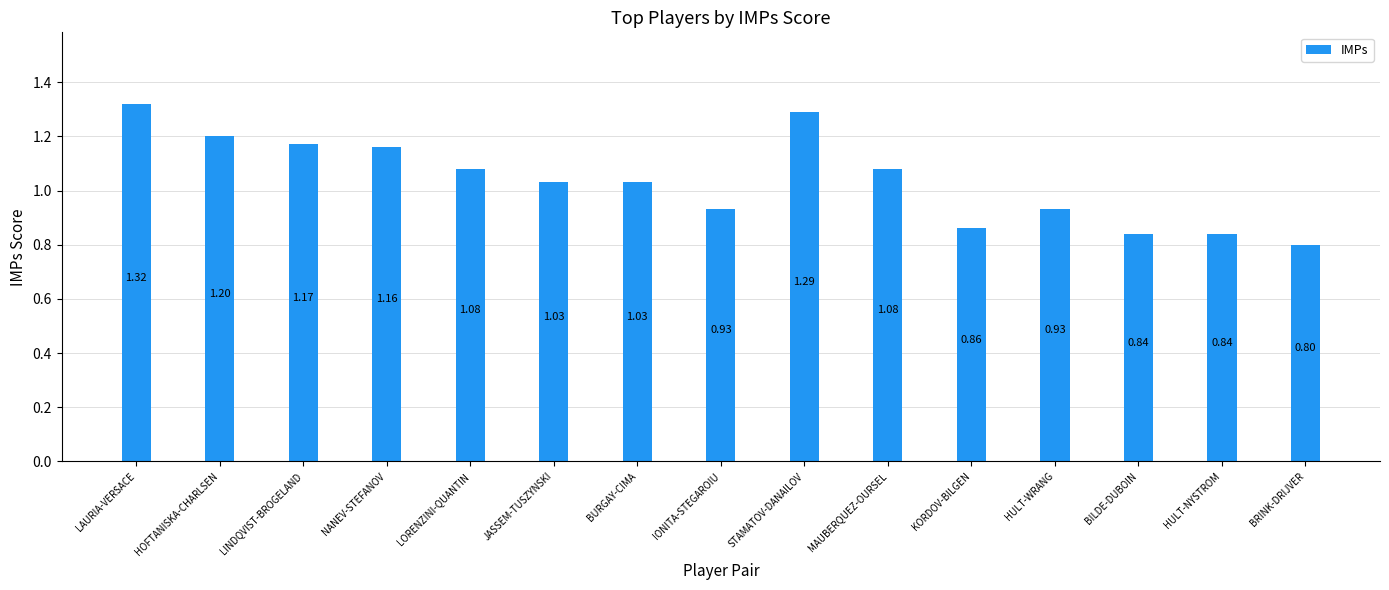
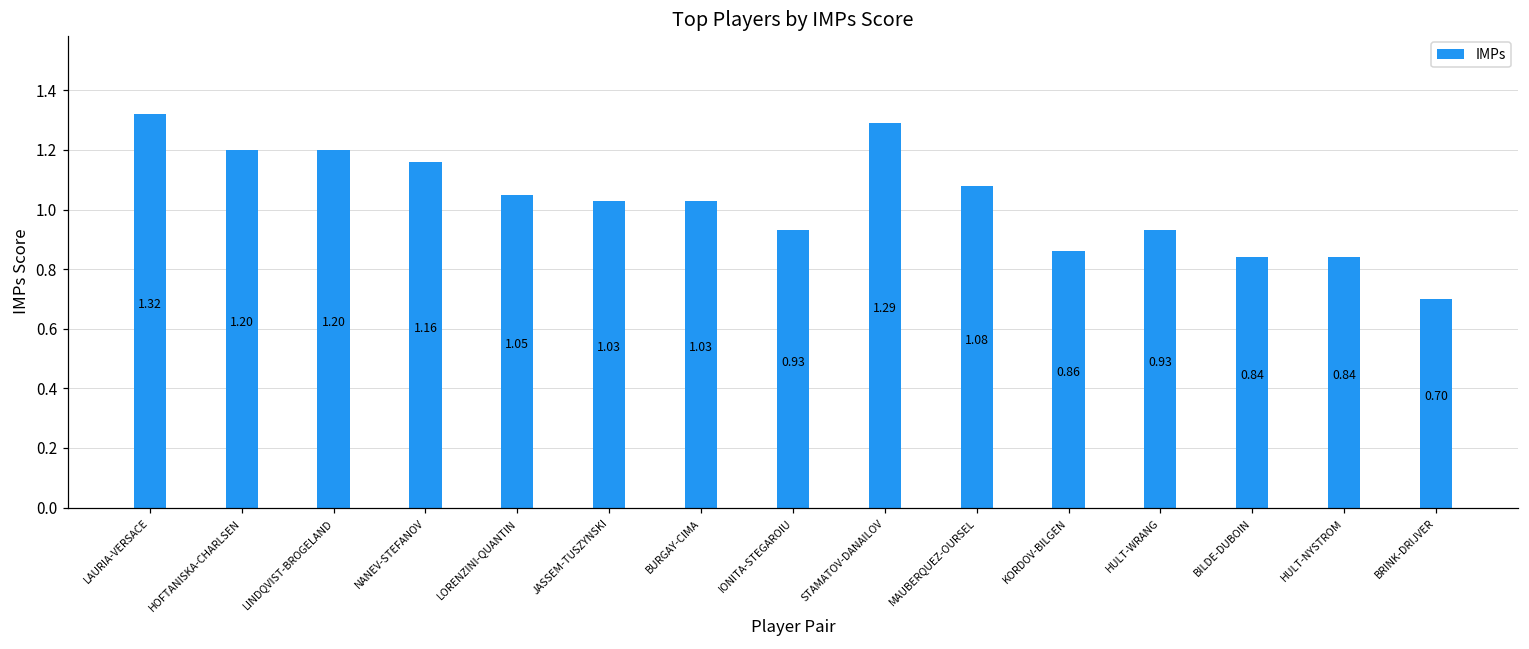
LINDQVIST-BROGELAND: 1.17 -> 1.20
LORENZINI-QUANTIN: 1.08 -> 1.05
BRINK-DRIJVER: 0.80 -> 0.70
